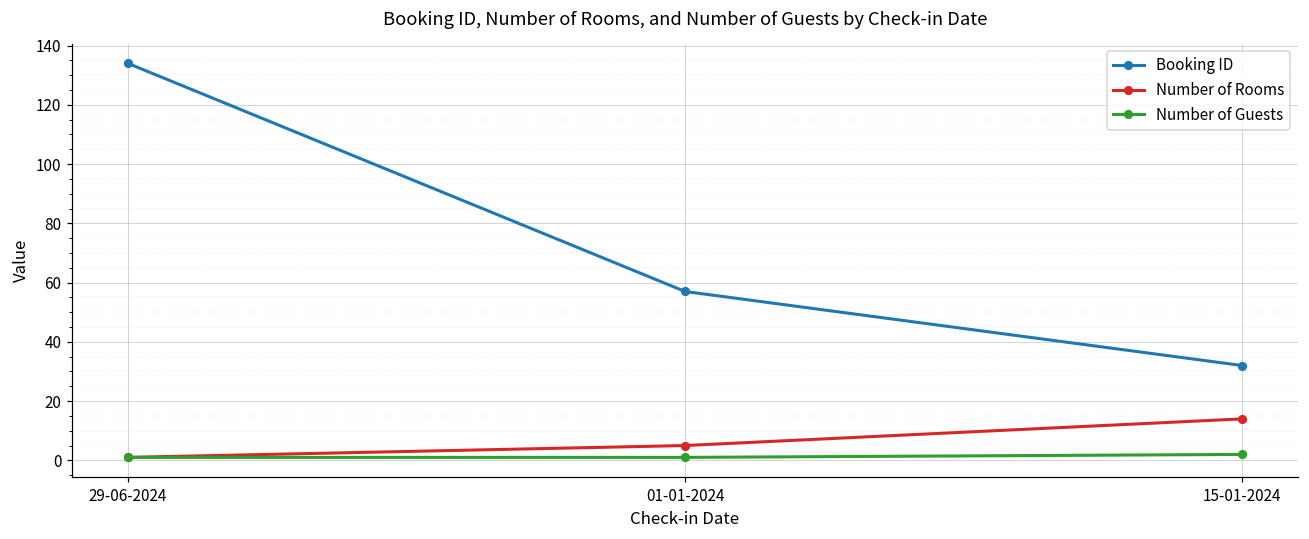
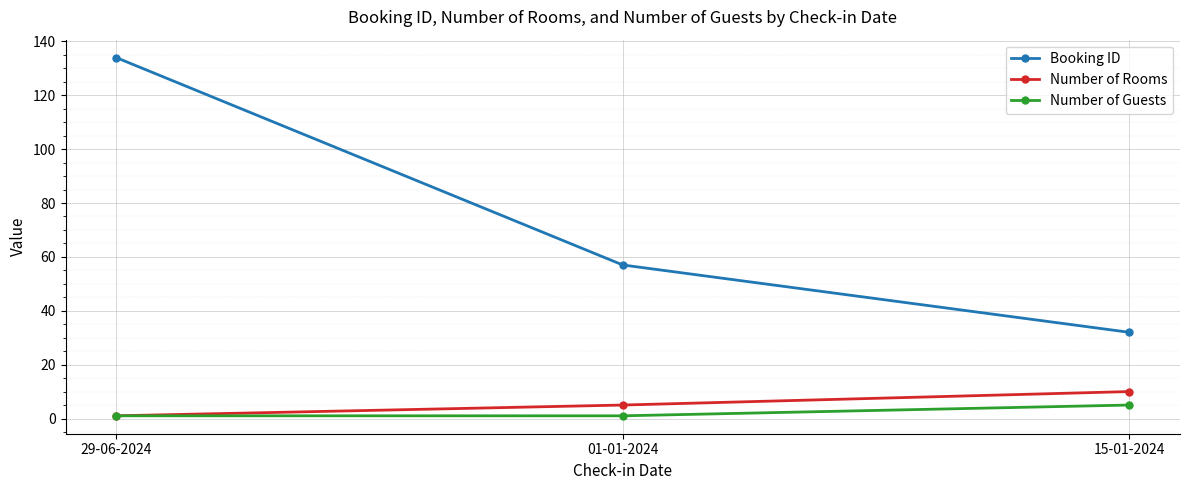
Number of Rooms, 15-01-2024: 14 -> 10
Number of Guests, 15-01-2024: 2 -> 5
